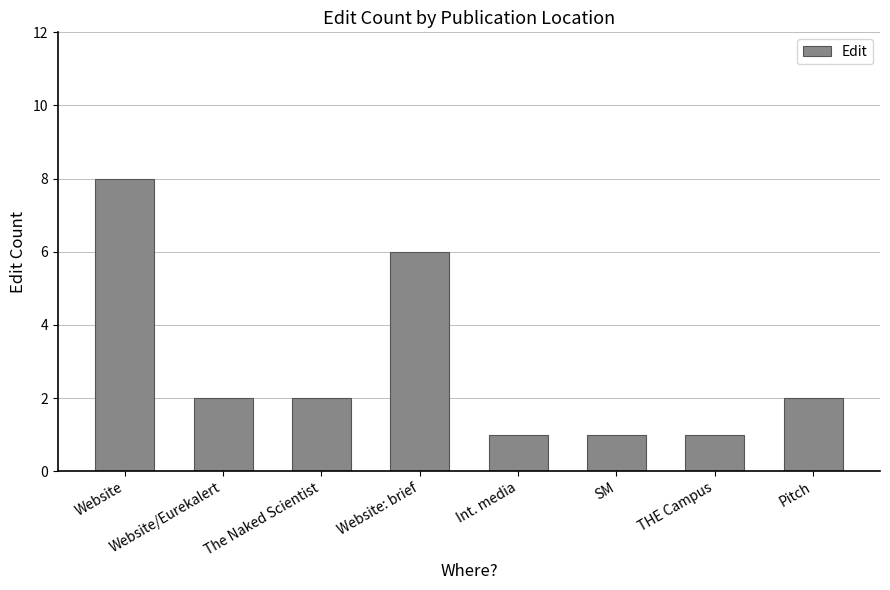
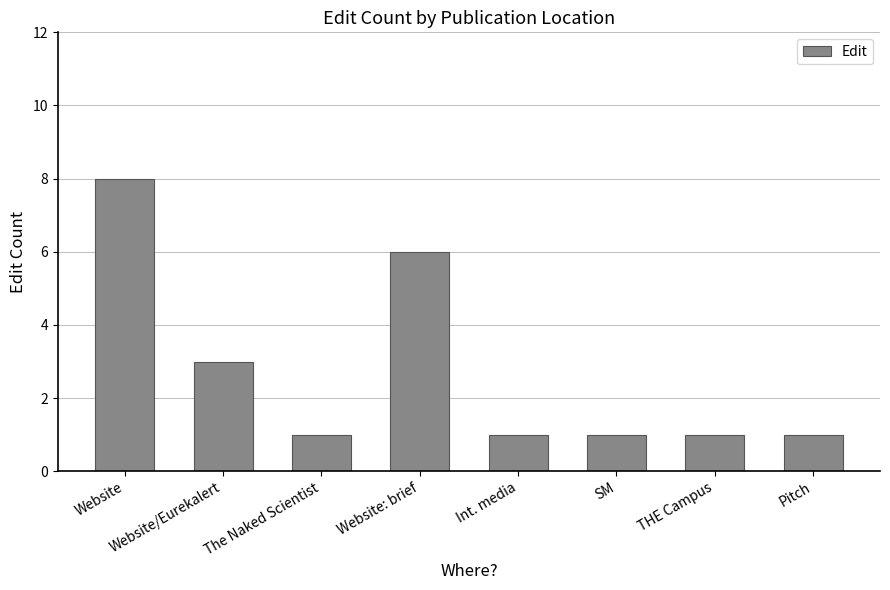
Website/Eurekalert: 2 -> 3
The Naked Scientist: 2 -> 1
Pitch: 2 -> 1
